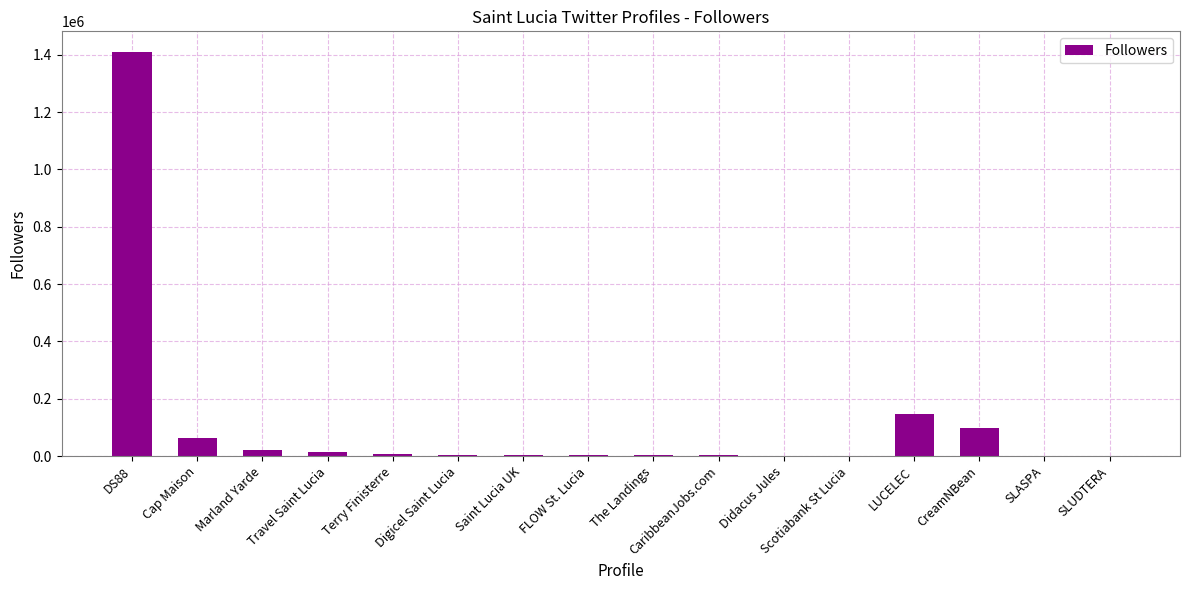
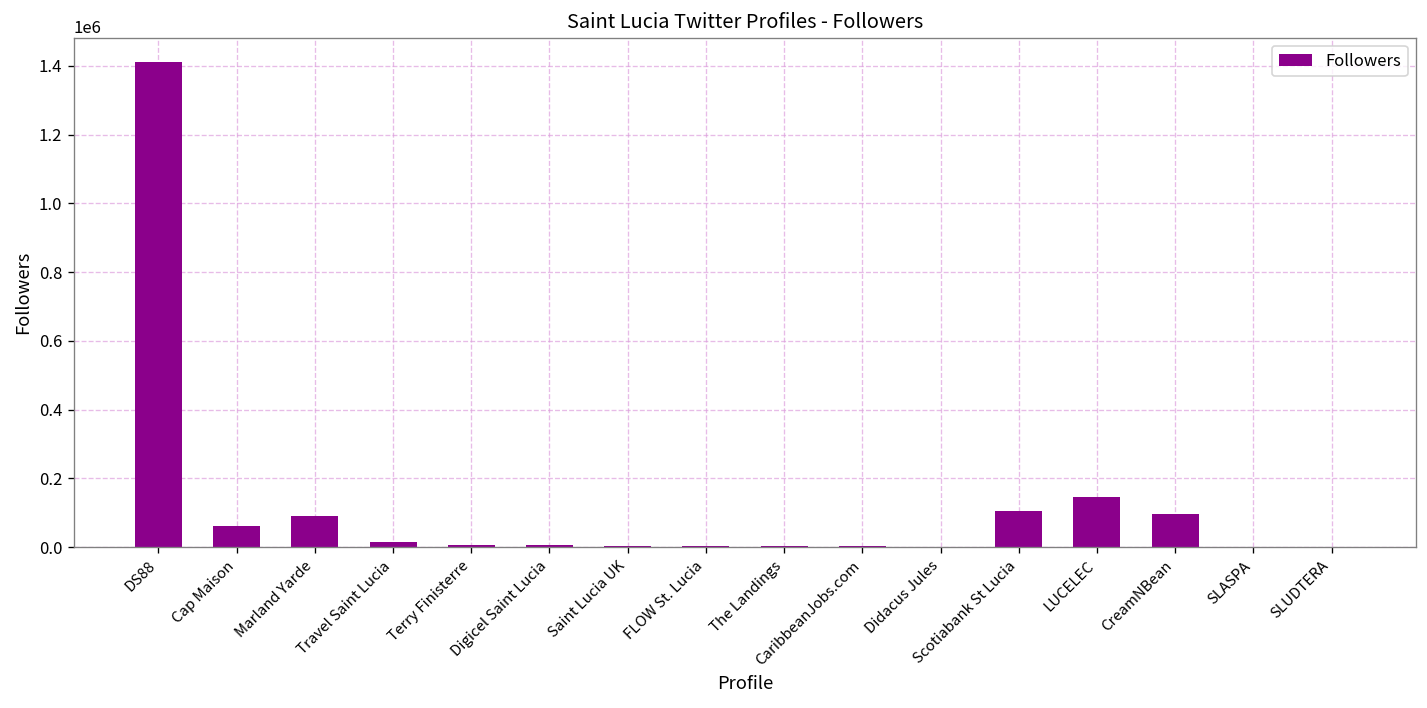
Marland Yarde: 20000 -> 90000
Scotiabank St Lucia: 0 -> 110000
